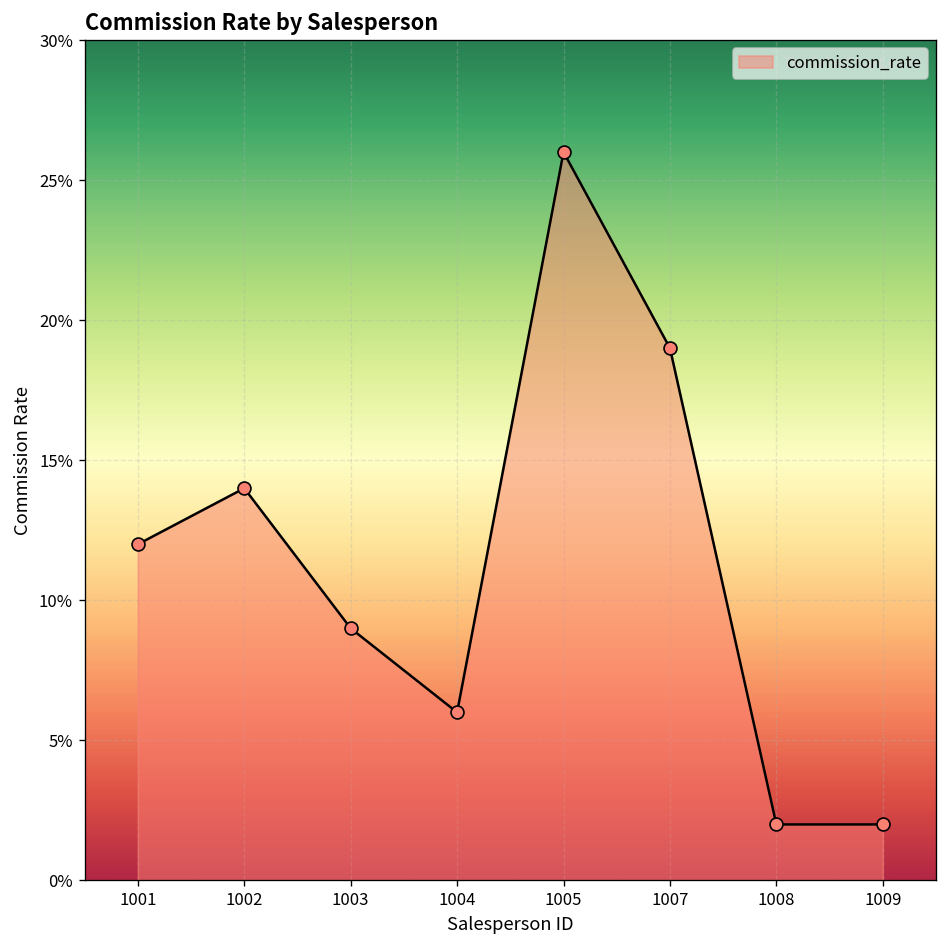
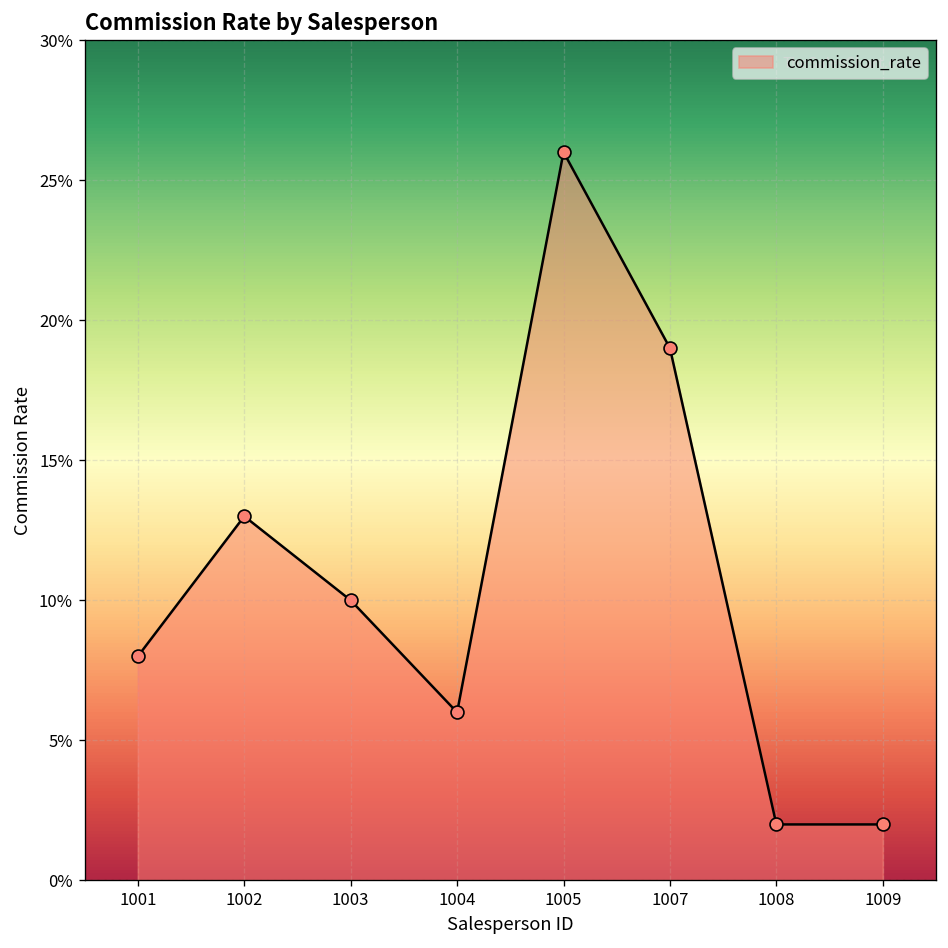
1001: 12% -> 8%
1002: 14% -> 13%
1003: 9% -> 10%
